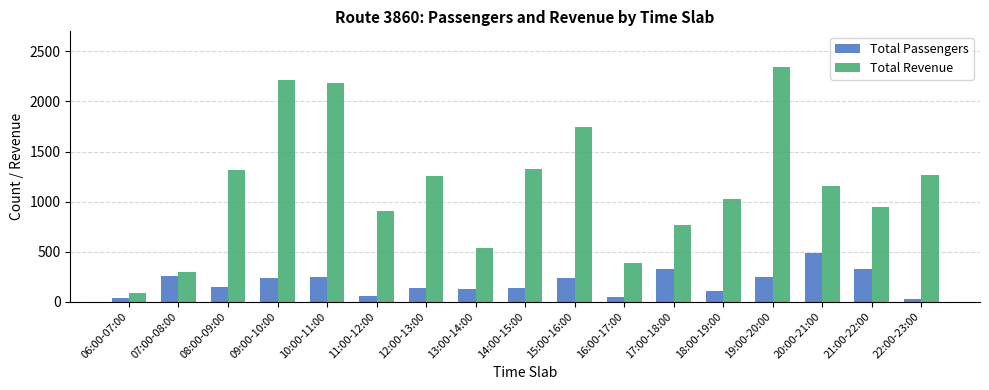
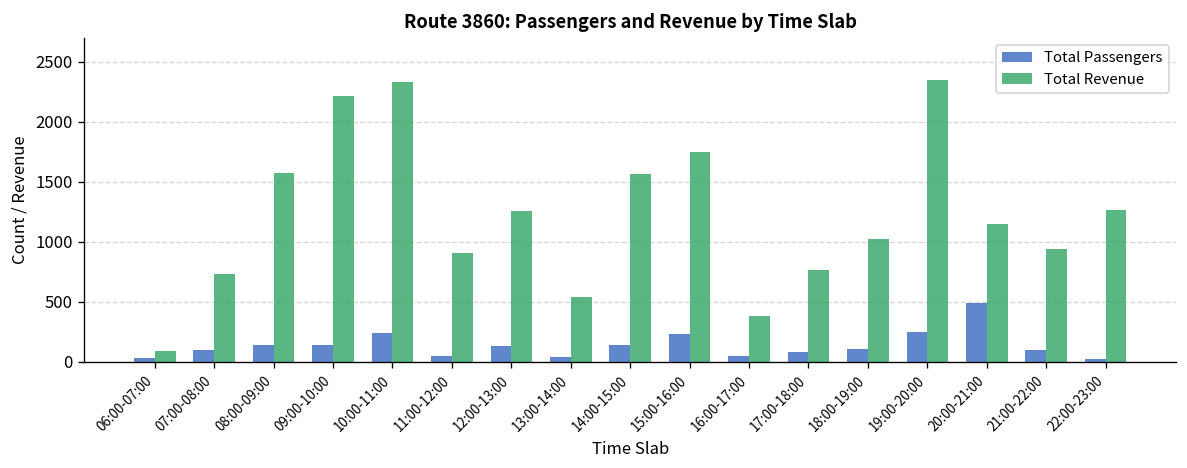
Total Passengers, 07:00-08:00: 250 -> 100
Total Revenue, 07:00-08:00: 290 -> 730
Total Revenue, 08:00-09:00: 1320 -> 1580
Total Passengers, 09:00-10:00: 240 -> 140
Total Revenue, 10:00-11:00: 2190 -> 2330
Total Passengers, 13:00-14:00: 120 -> 40
Total Revenue, 14:00-15:00: 1330 -> 1570
Total Passengers, 17:00-18:00: 320 -> 80
Total Passengers, 21:00-22:00: 320 -> 100
